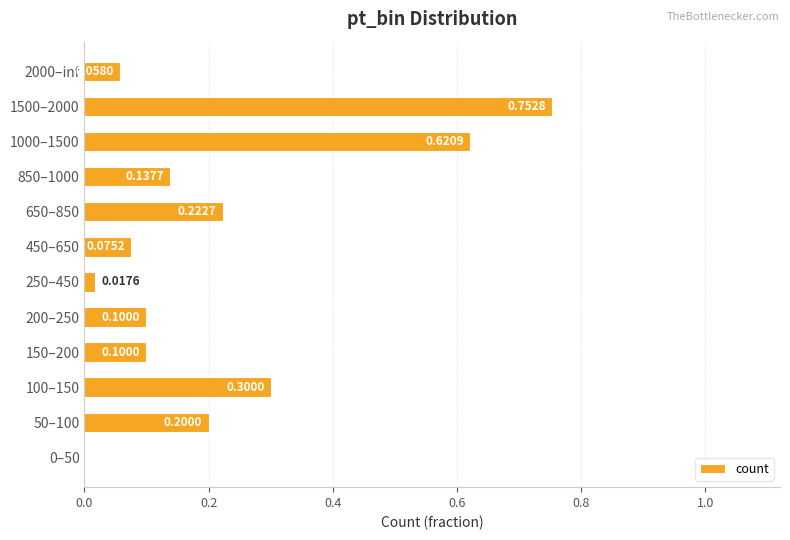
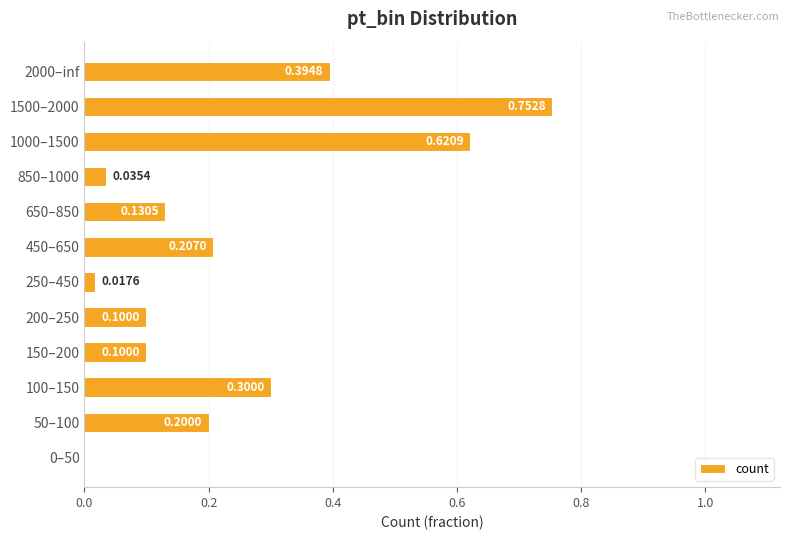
2000–inf: 0.0580 -> 0.3948
850–1000: 0.1377 -> 0.0354
650–850: 0.2227 -> 0.1305
450–650: 0.0752 -> 0.2070
